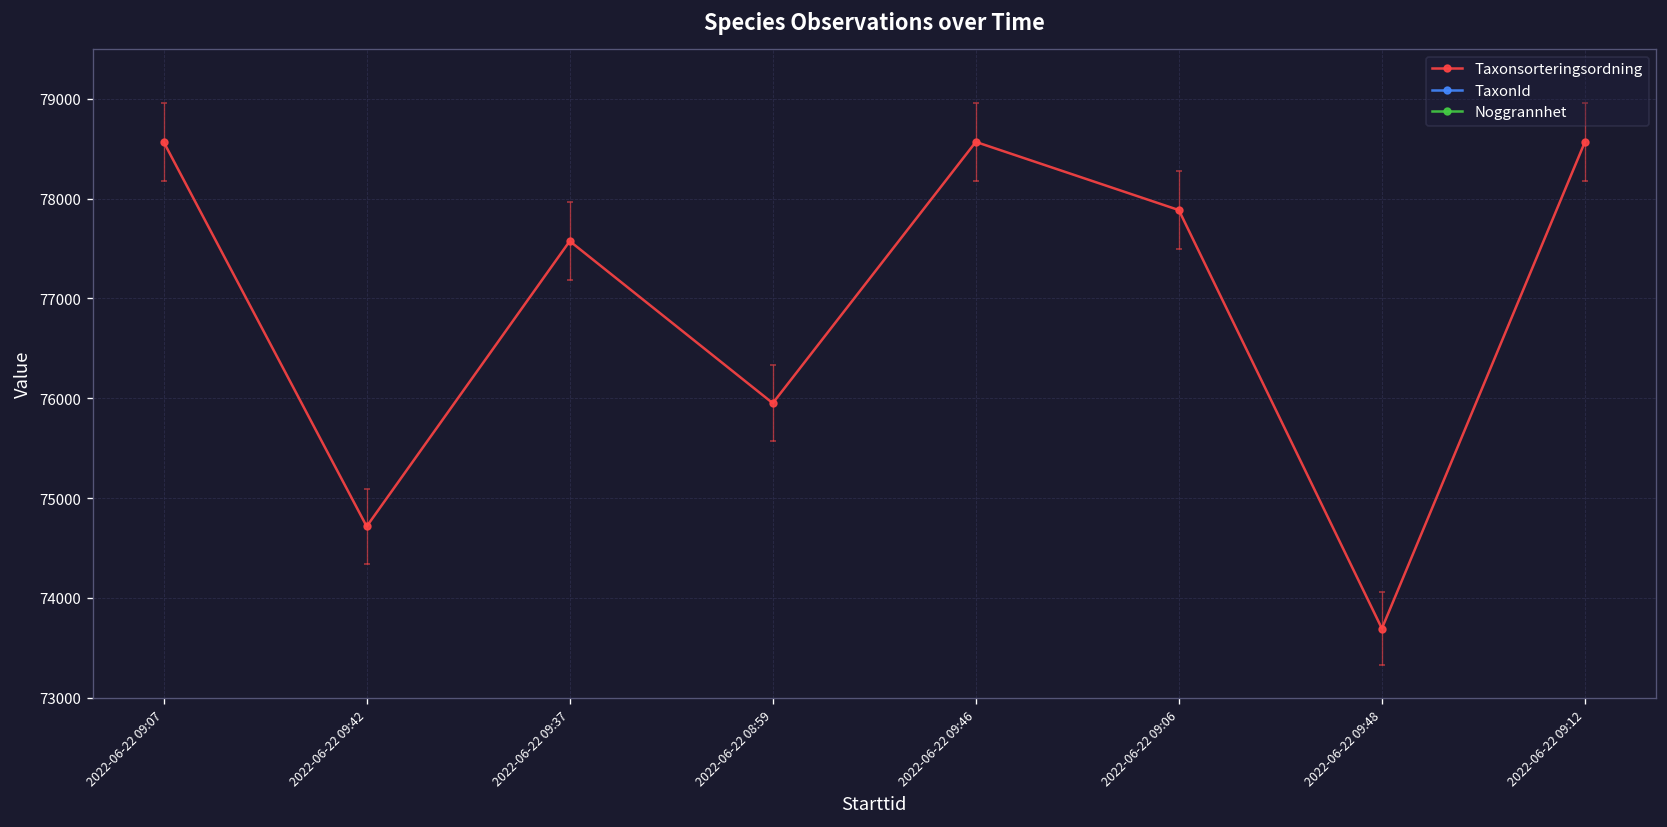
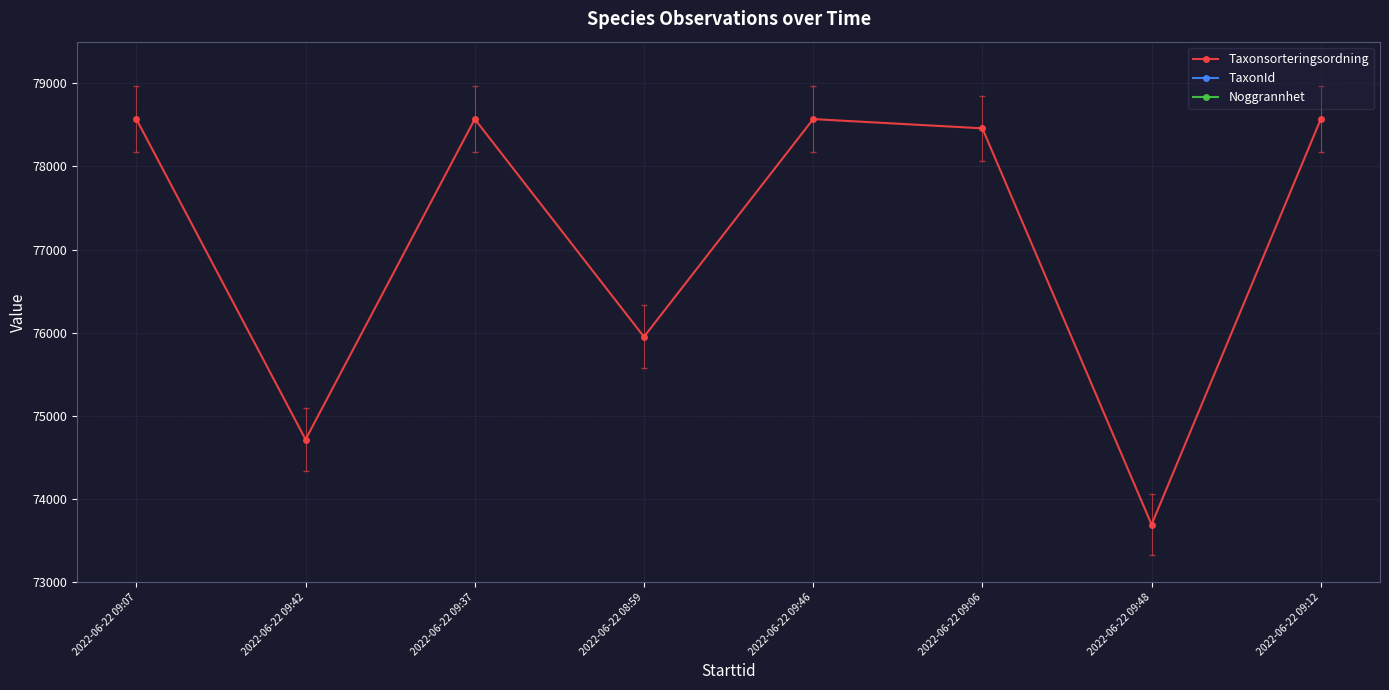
Taxonsorteringsordning, 2022-06-22 09:37: 77600 -> 78600
Taxonsorteringsordning, 2022-06-22 09:06: 77900 -> 78500
